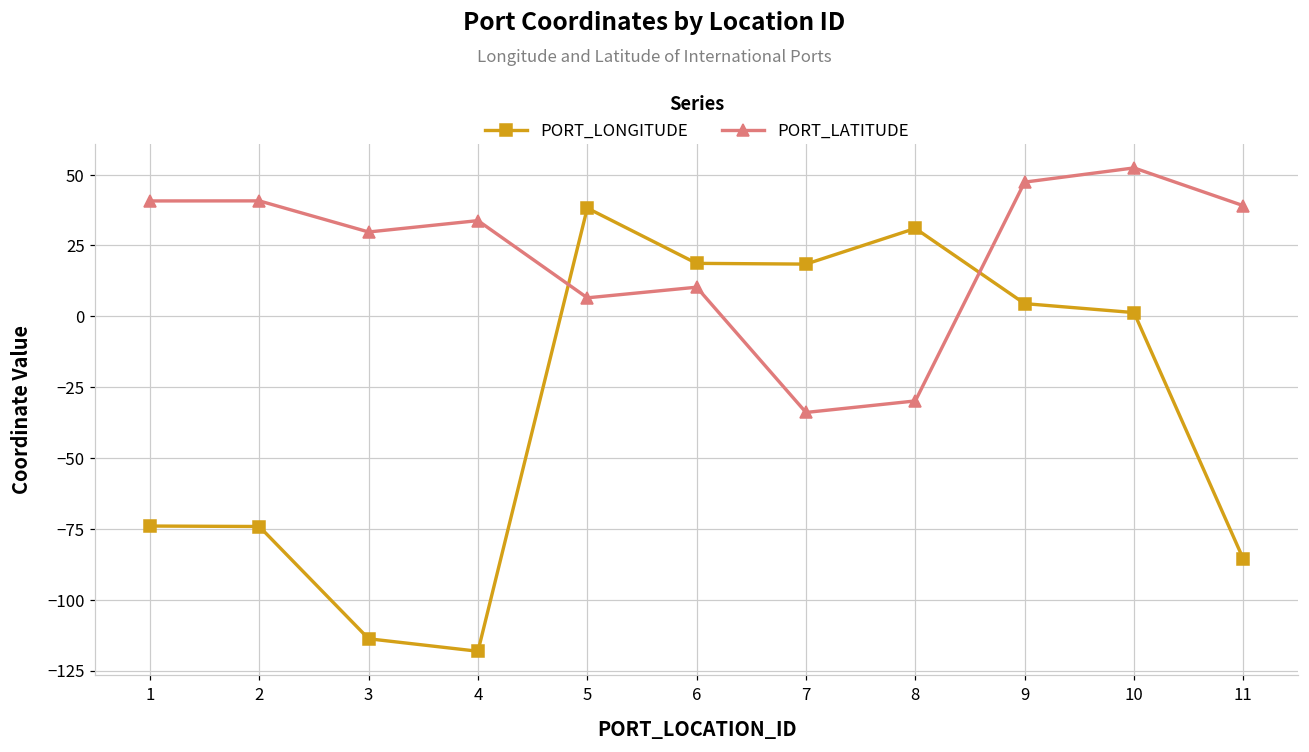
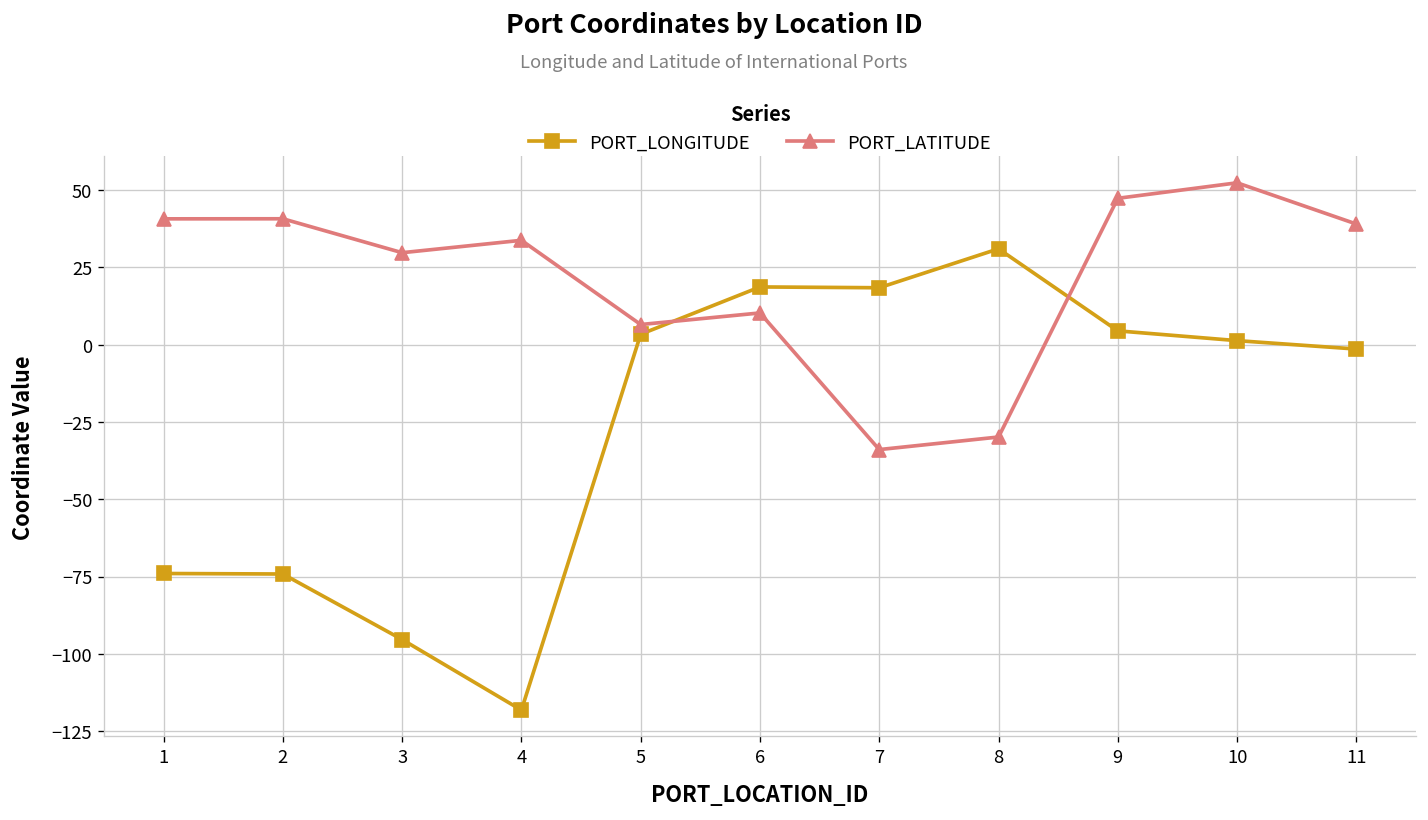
PORT_LONGITUDE, 3: -114 -> -95
PORT_LONGITUDE, 5: 38 -> 3
PORT_LONGITUDE, 11: -86 -> -1
